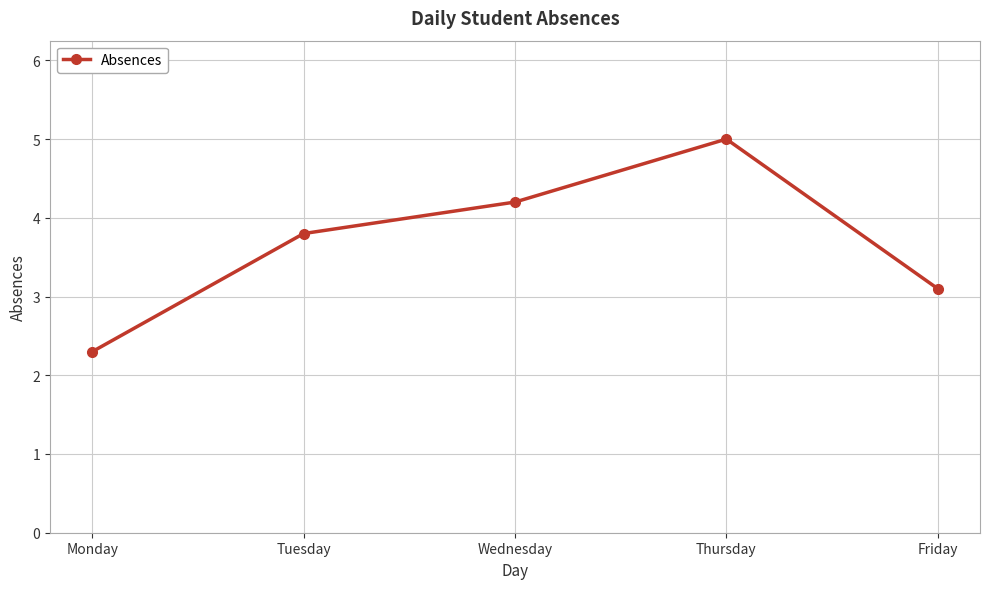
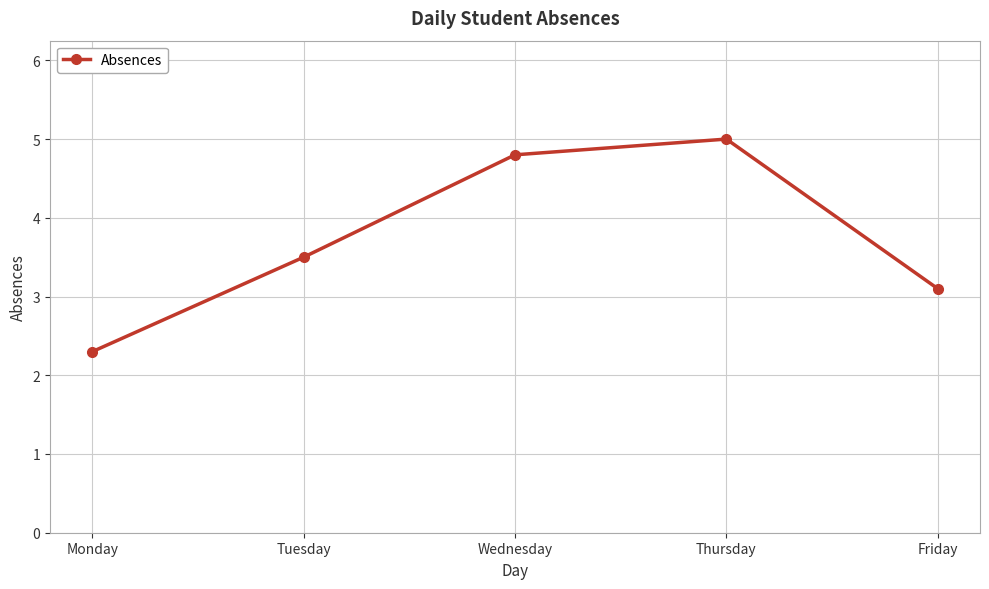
Tuesday: 3.8 -> 3.5
Wednesday: 4.2 -> 4.8
